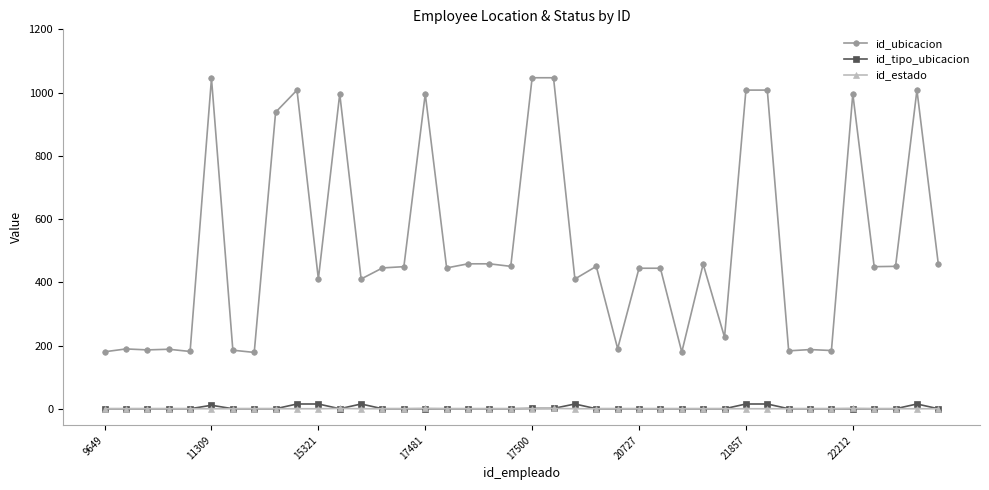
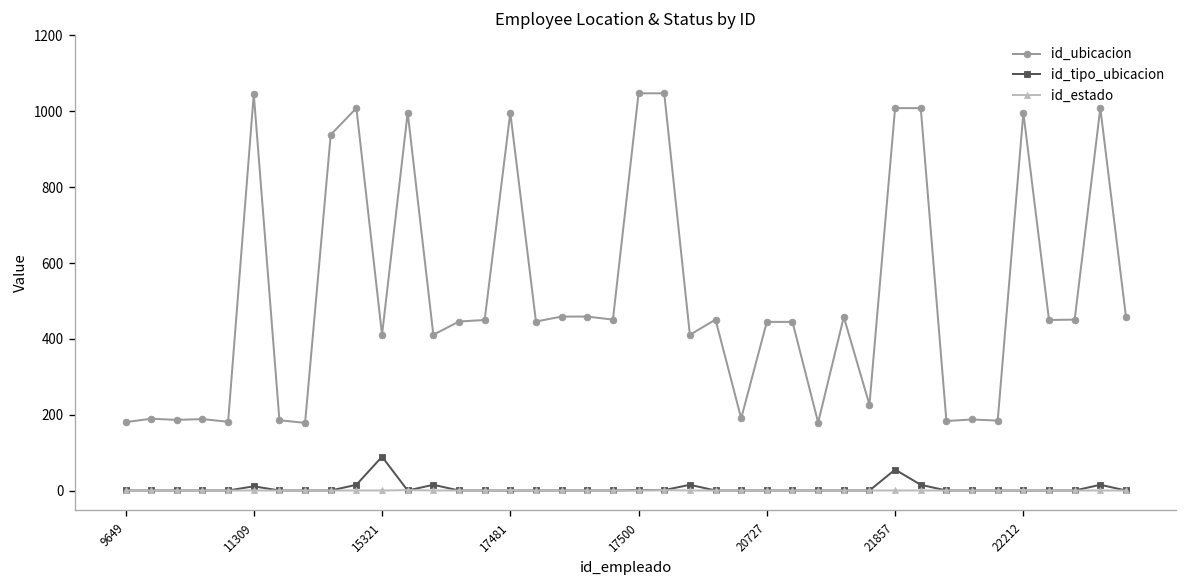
id_tipo_ubicacion, 15321: 20 -> 90
id_tipo_ubicacion, 21857: 20 -> 60
